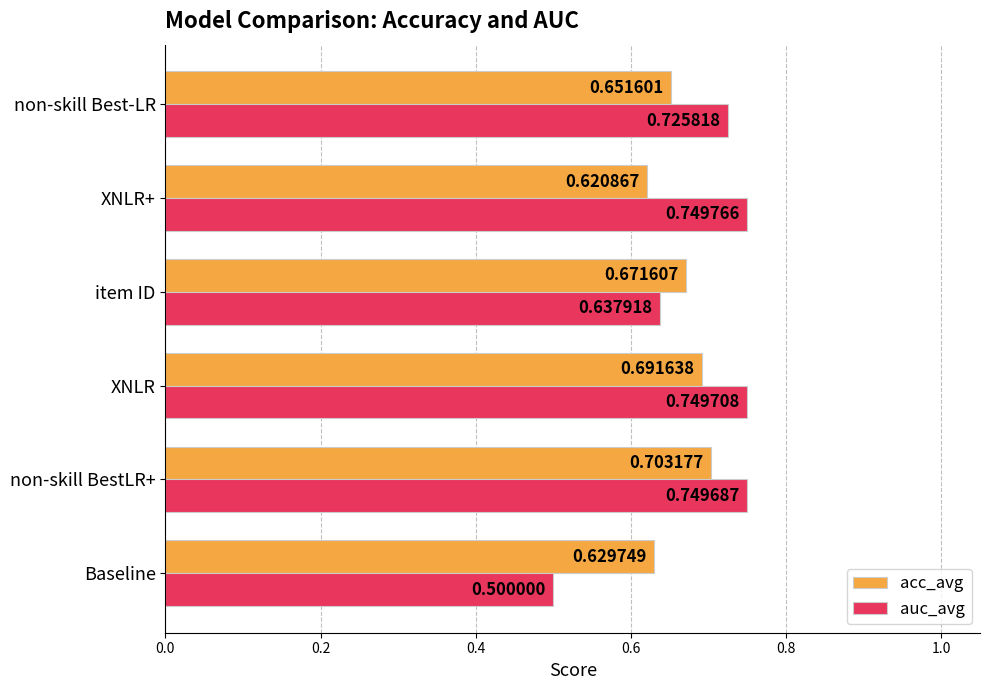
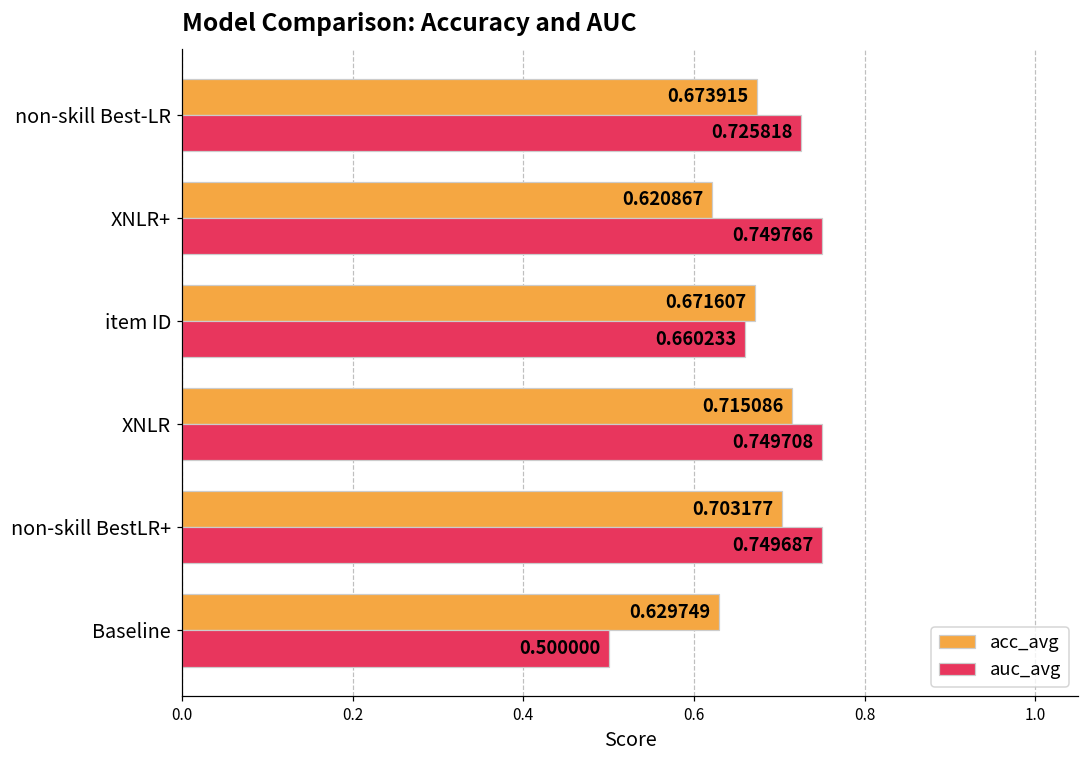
acc_avg, non-skill Best-LR: 0.651601 -> 0.673915
auc_avg, item ID: 0.637918 -> 0.660233
acc_avg, XNLR: 0.691638 -> 0.715086
